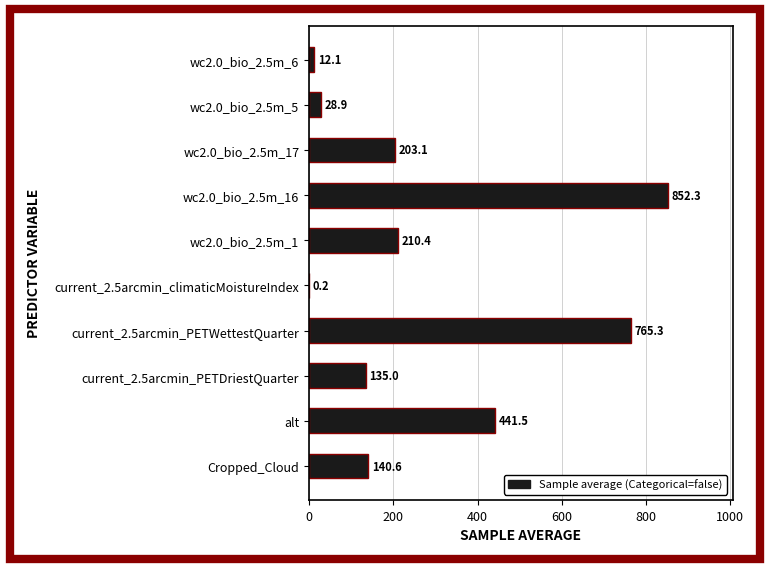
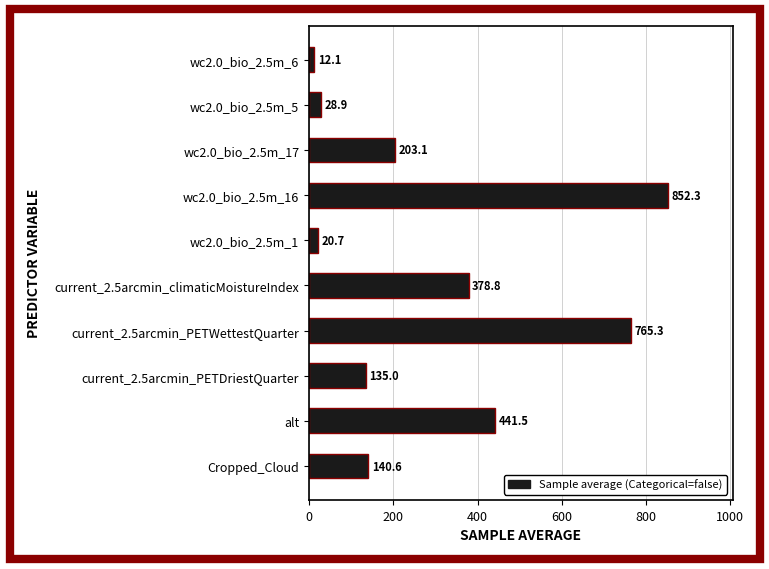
wc2.0_bio_2.5m_1: 210.4 -> 20.7
current_2.5arcmin_climaticMoistureIndex: 0.2 -> 378.8
